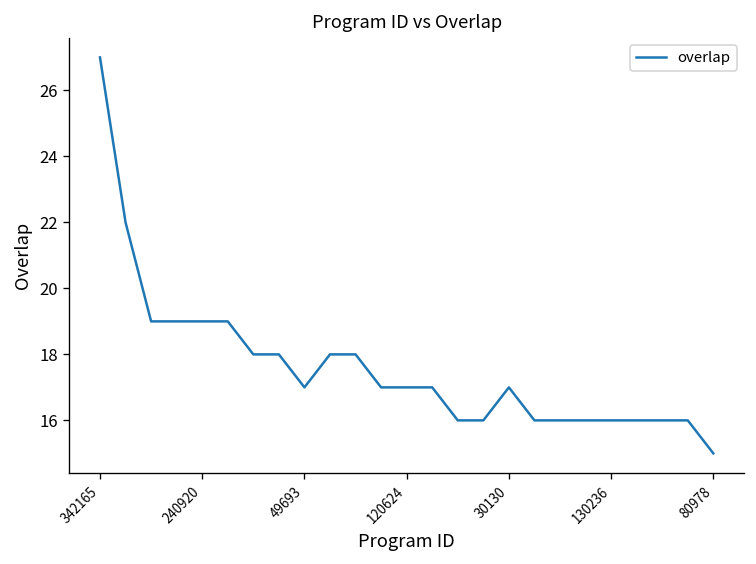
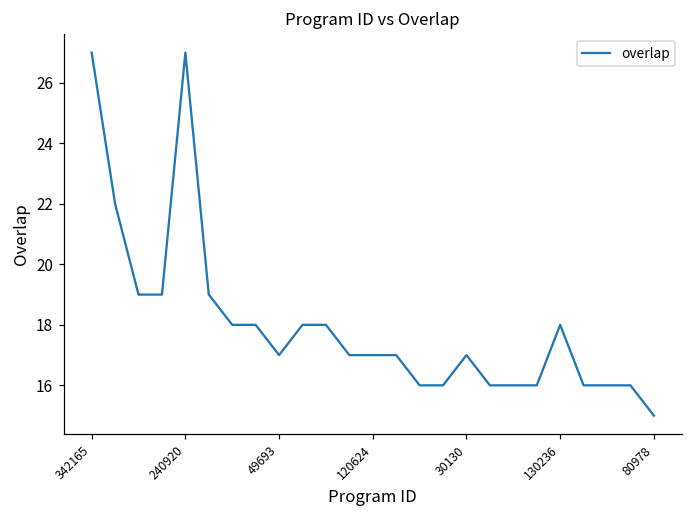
240920: 19 -> 27
130236: 16 -> 18
